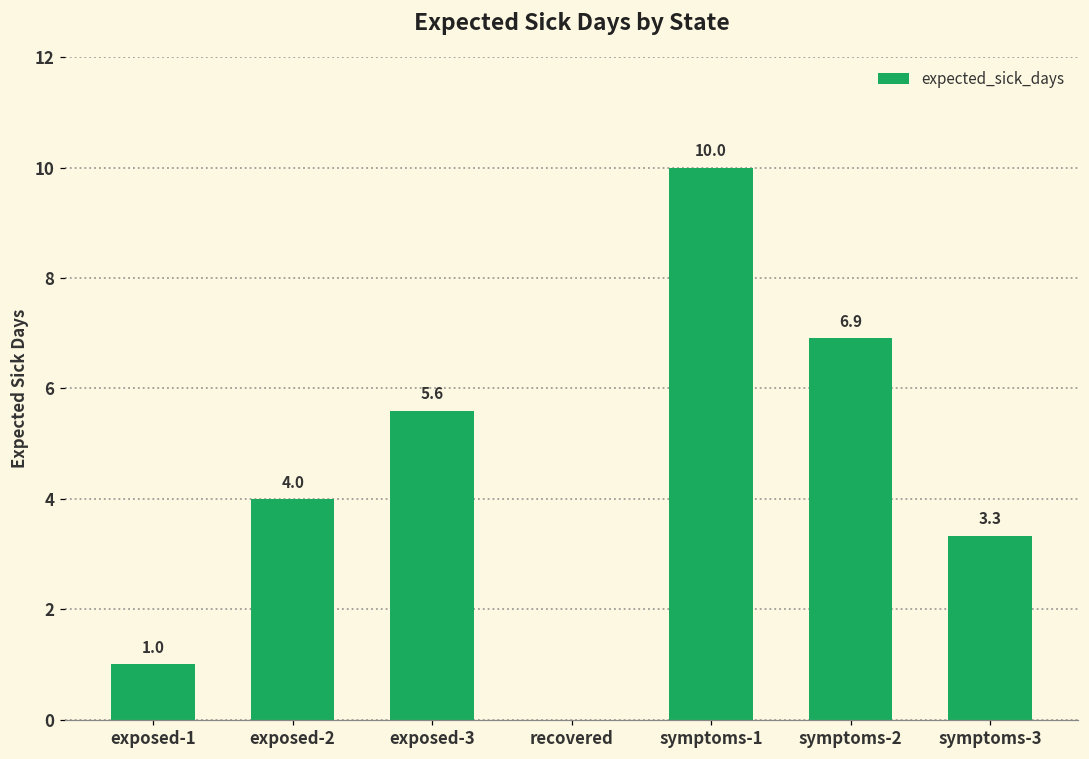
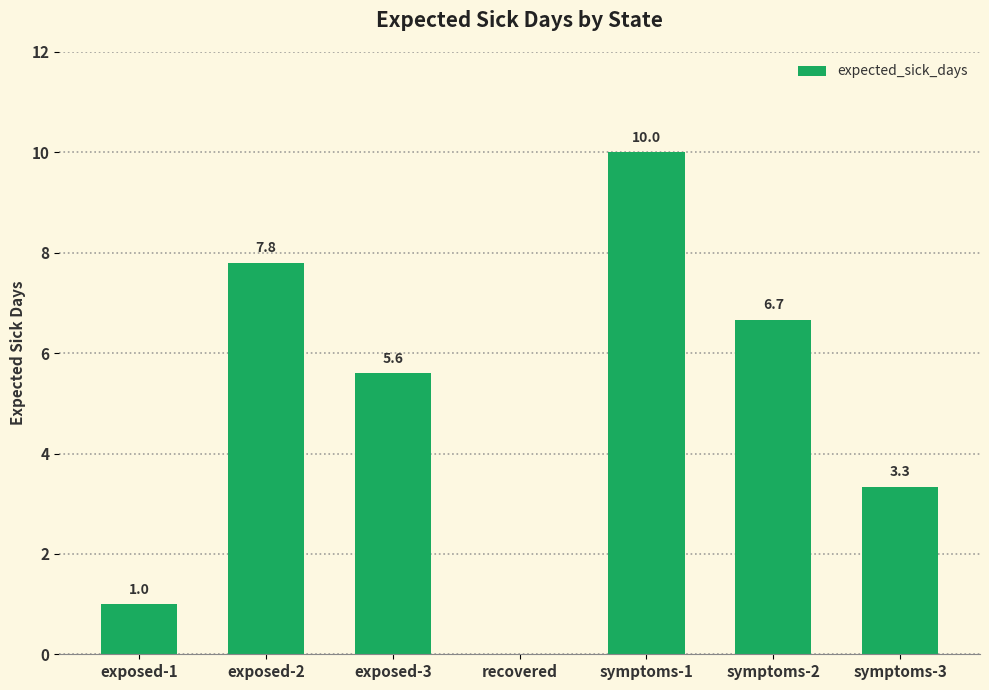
exposed-2: 4.0 -> 7.8
symptoms-2: 6.9 -> 6.7
